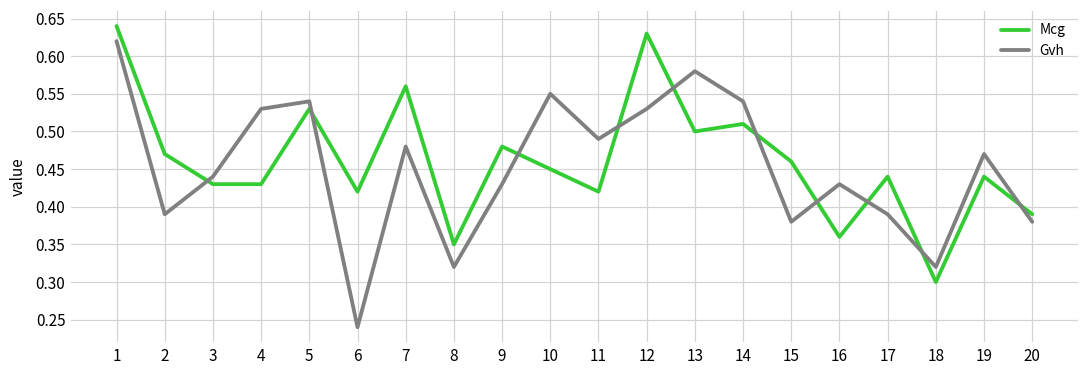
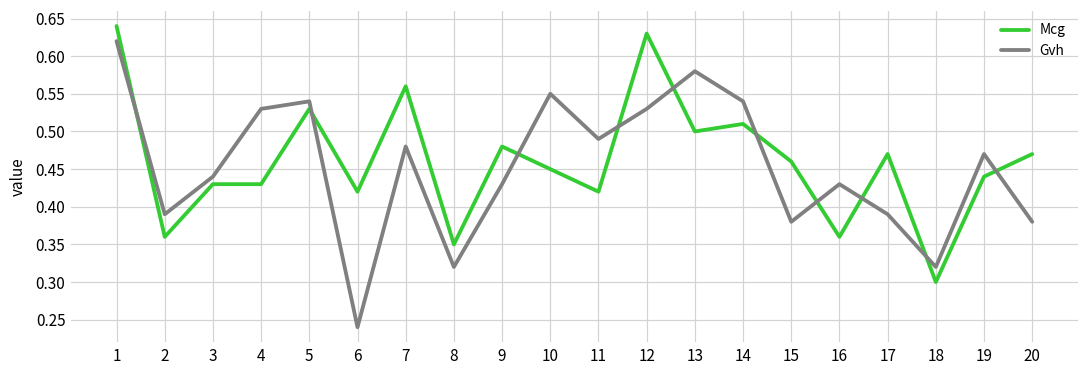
Mcg, 2: 0.47 -> 0.36
Mcg, 17: 0.44 -> 0.47
Mcg, 20: 0.39 -> 0.47
